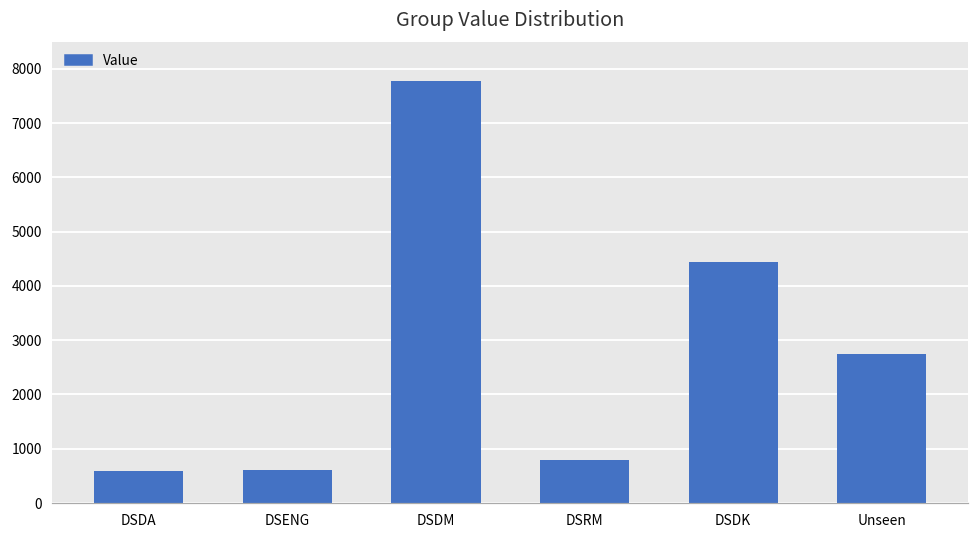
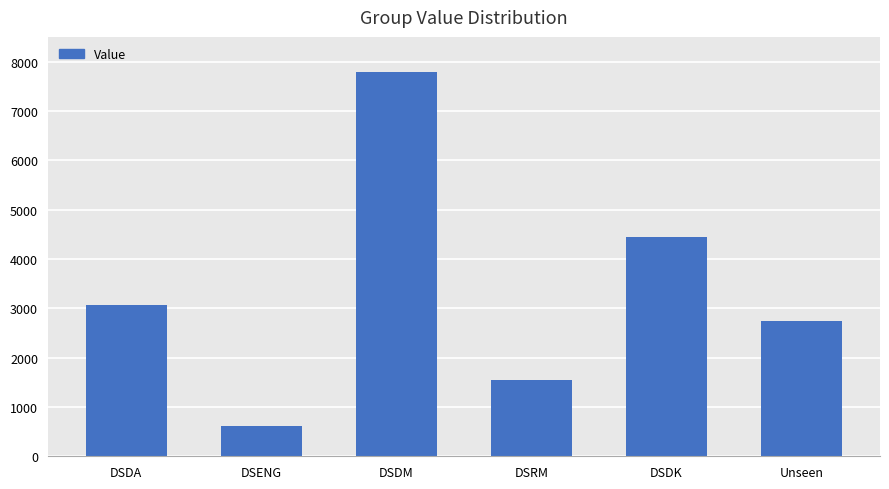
DSDA: 600 -> 3100
DSRM: 800 -> 1600
